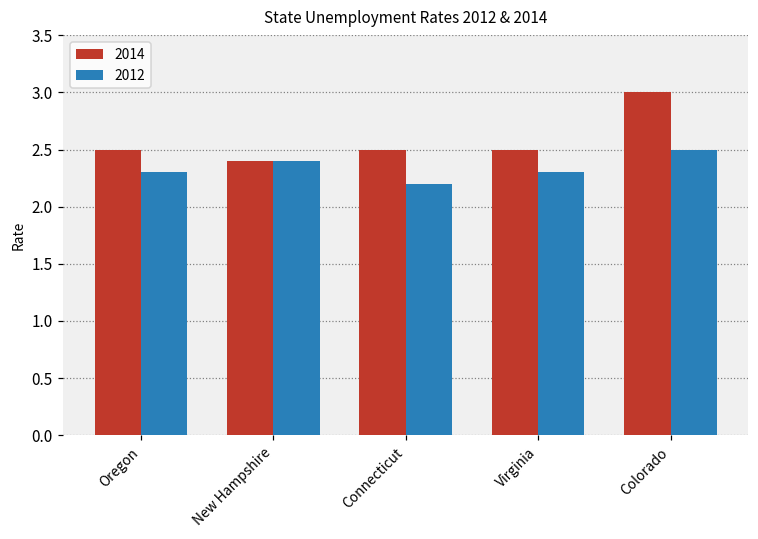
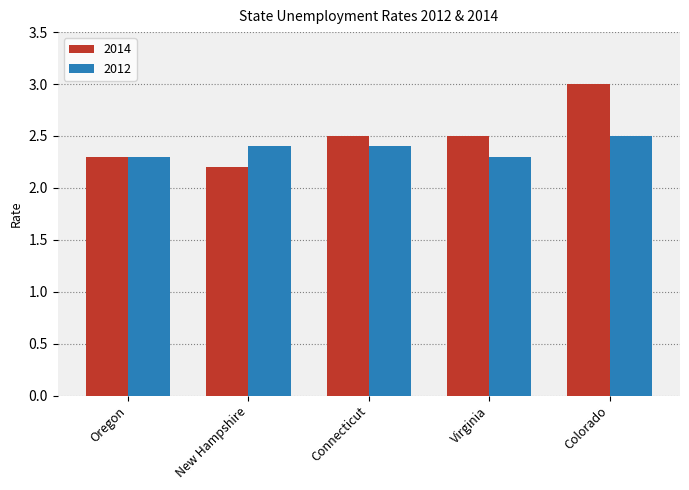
2014, Oregon: 2.5 -> 2.3
2014, New Hampshire: 2.4 -> 2.2
2012, Connecticut: 2.2 -> 2.4
